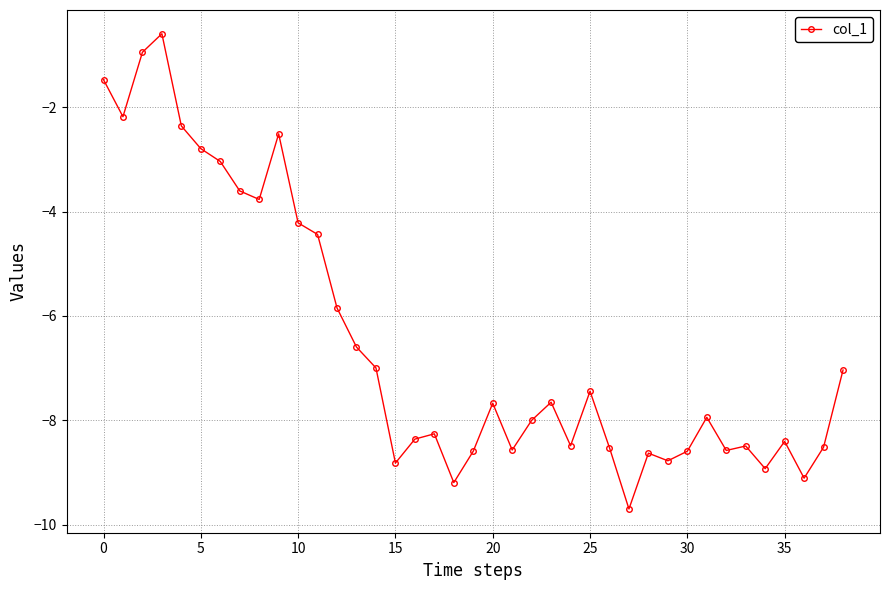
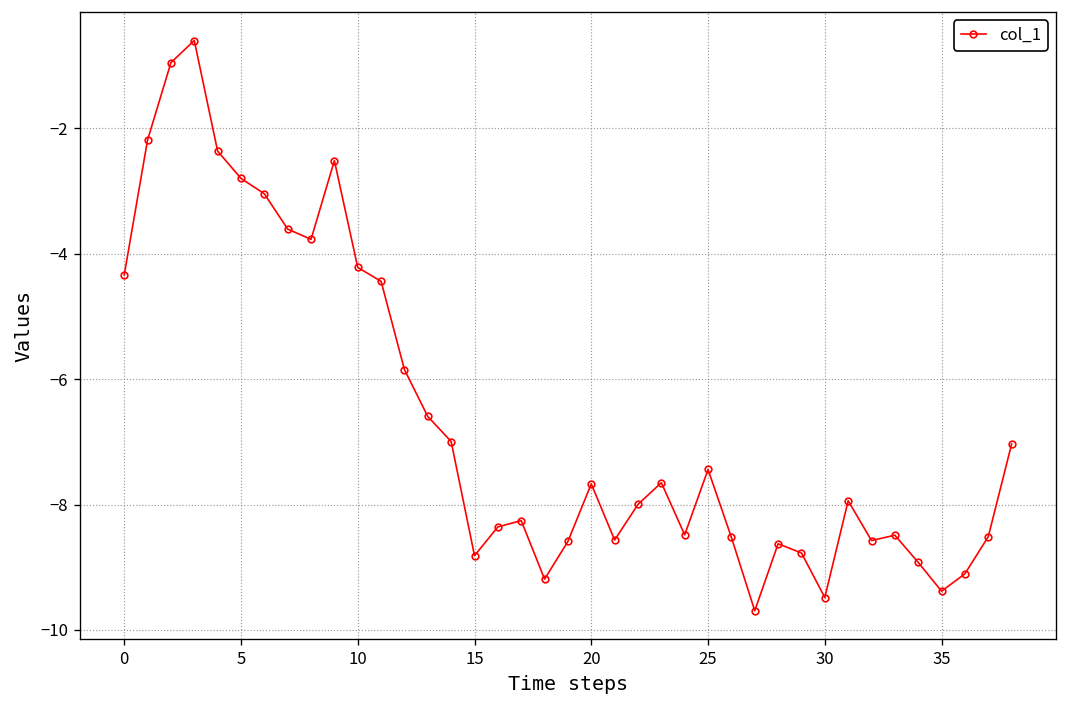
0: -1.5 -> -4.3
30: -8.6 -> -9.5
35: -8.4 -> -9.4
